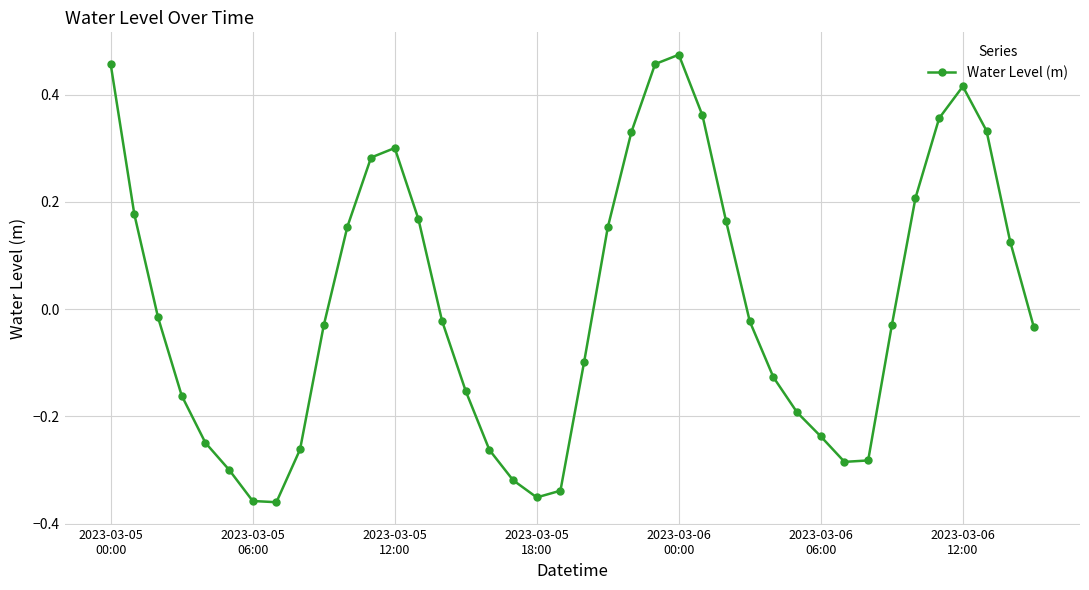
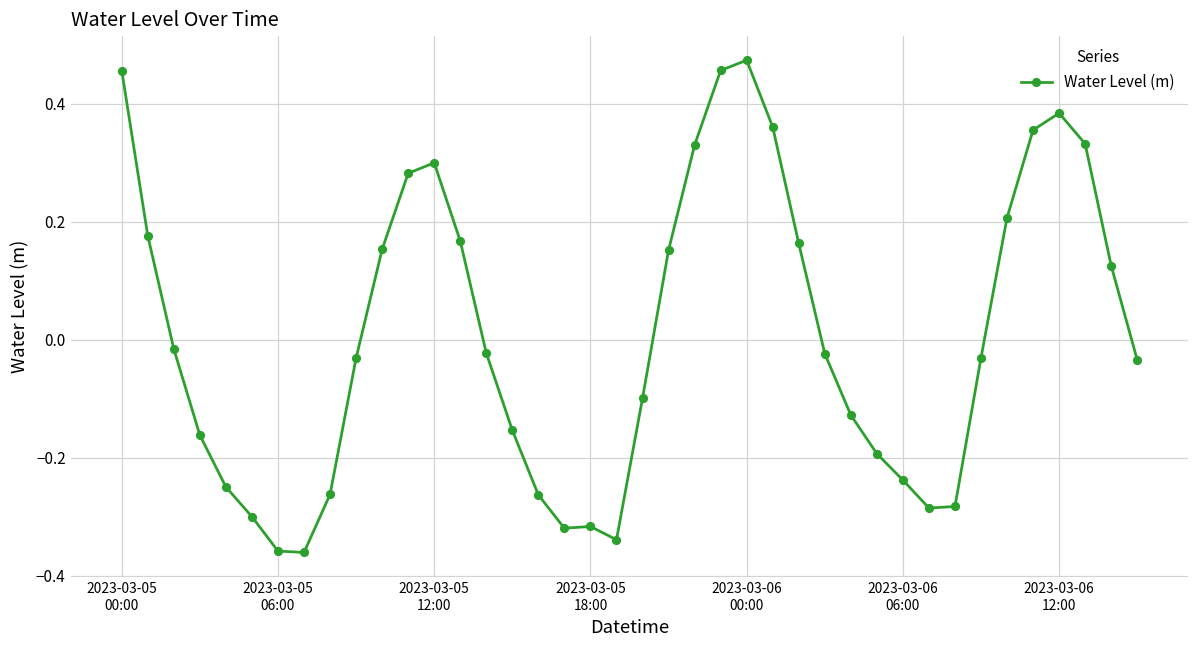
2023-03-05 18:00: -0.35 -> -0.32
2023-03-06 12:00: 0.42 -> 0.38
